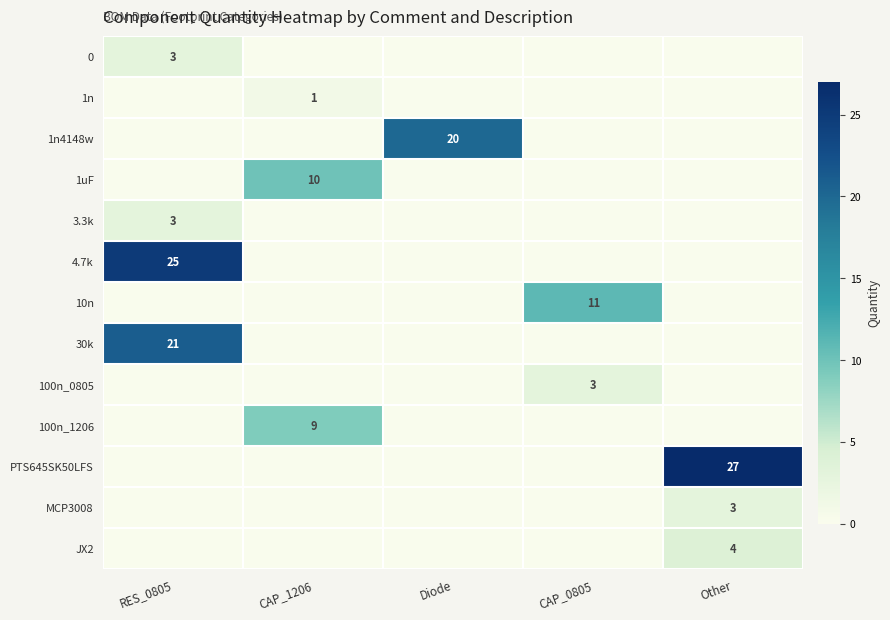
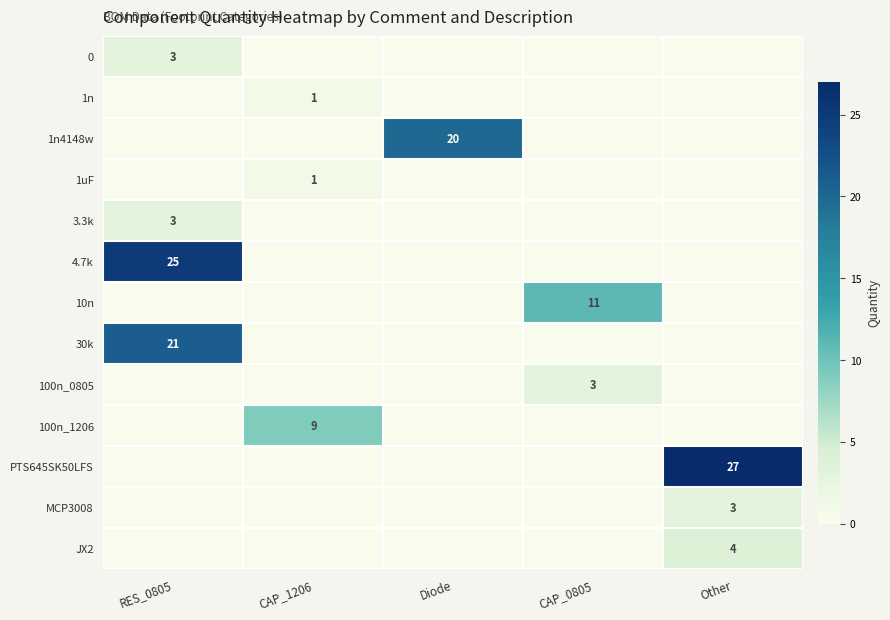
1uF, CAP_1206: 10 -> 1
